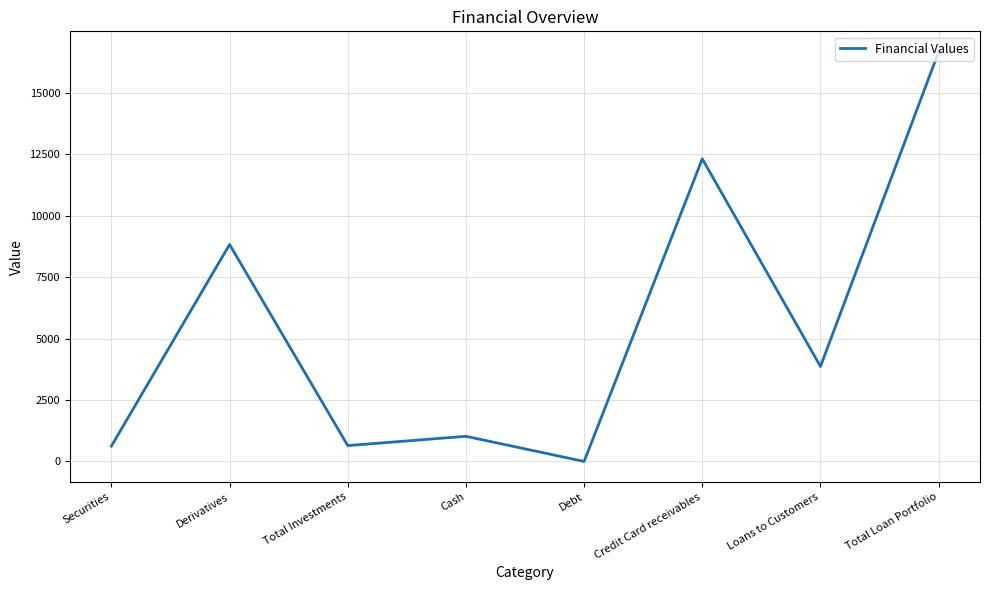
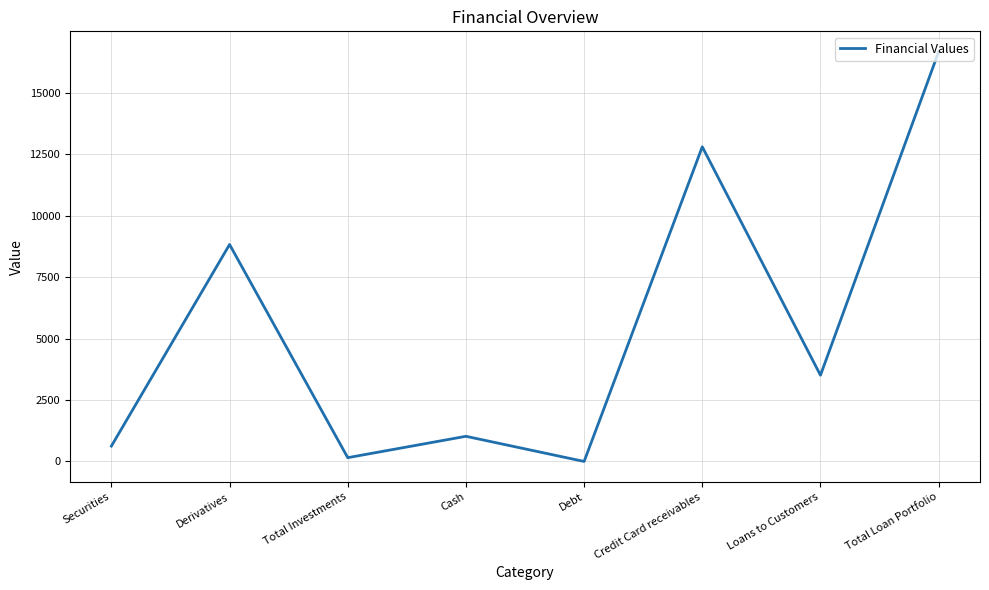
Total Investments: 600 -> 200
Credit Card receivables: 12300 -> 12800
Loans to Customers: 3900 -> 3500
